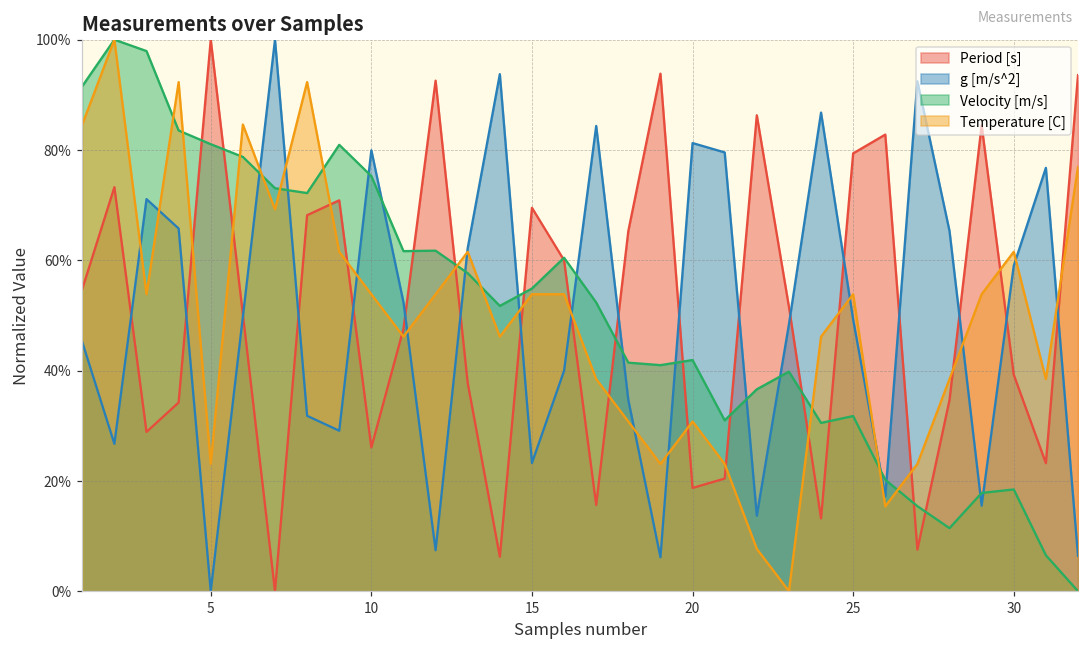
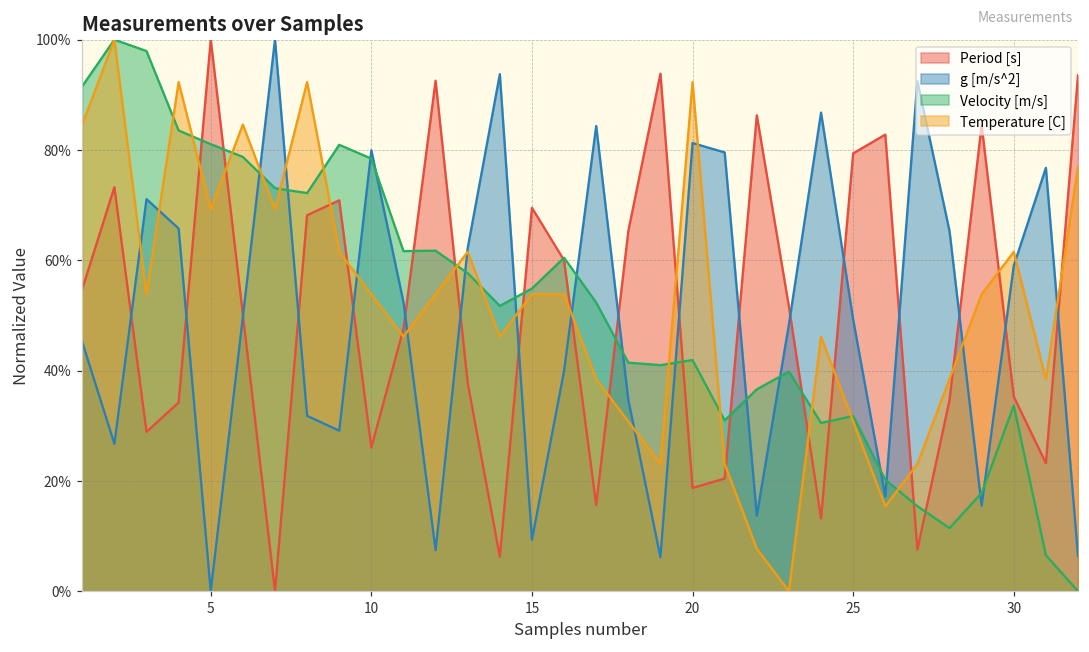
Temperature [C], 5: 23% -> 69%
Velocity [m/s], 10: 75% -> 78%
g [m/s^2], 15: 23% -> 9%
Temperature [C], 20: 31% -> 92%
Temperature [C], 25: 54% -> 31%
Period [s], 30: 39% -> 35%
Velocity [m/s], 30: 18% -> 34%
